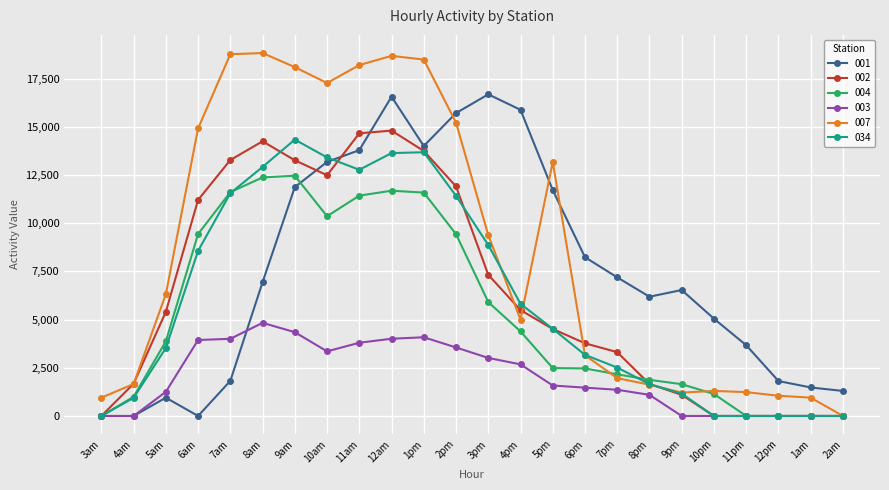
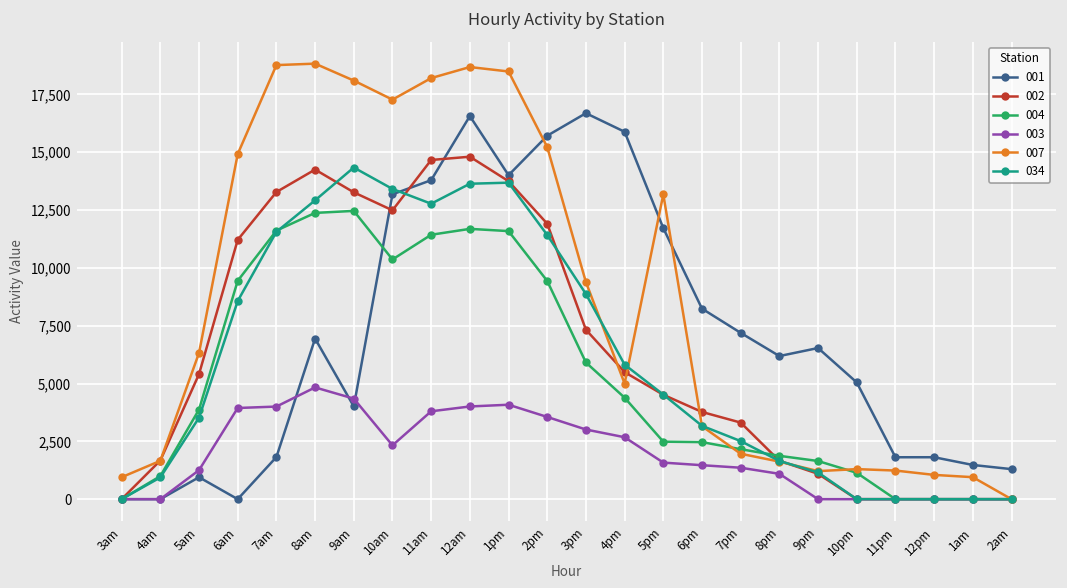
001, 9am: 11,900 -> 4,000
003, 10am: 3,400 -> 2,300
001, 11pm: 3,700 -> 1,800
